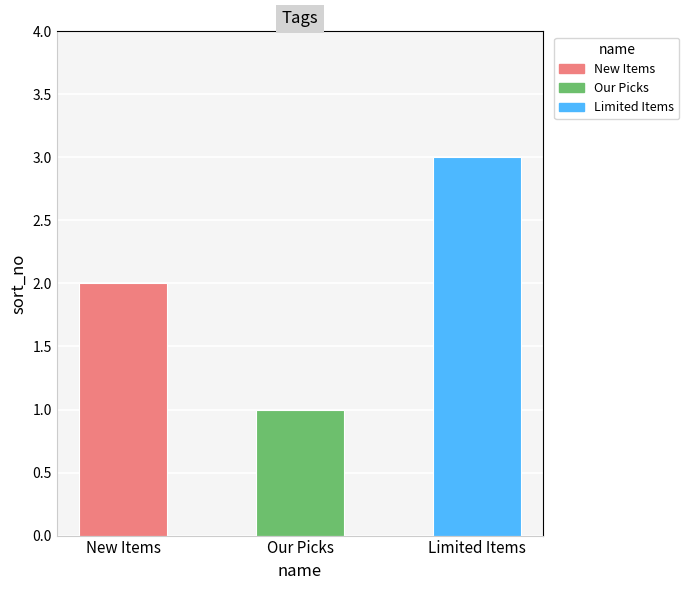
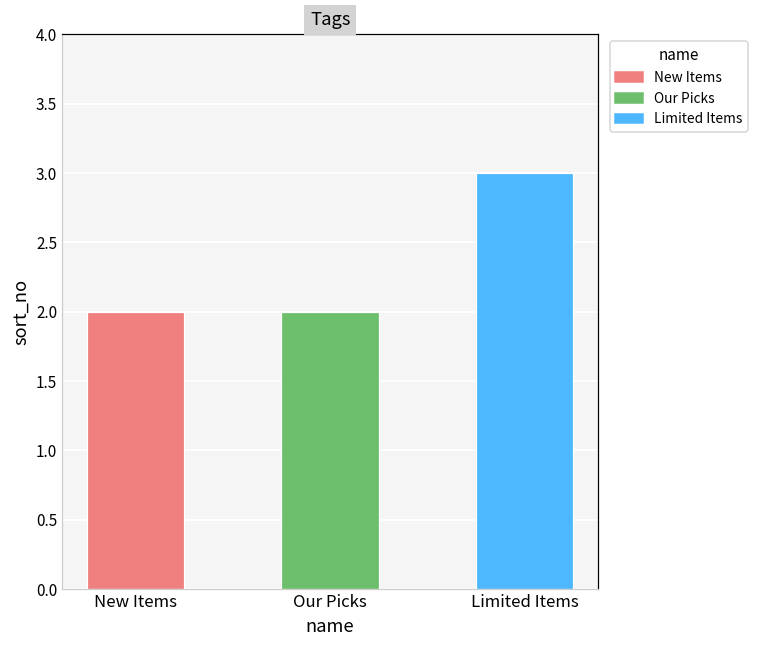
Our Picks: 1 -> 2
